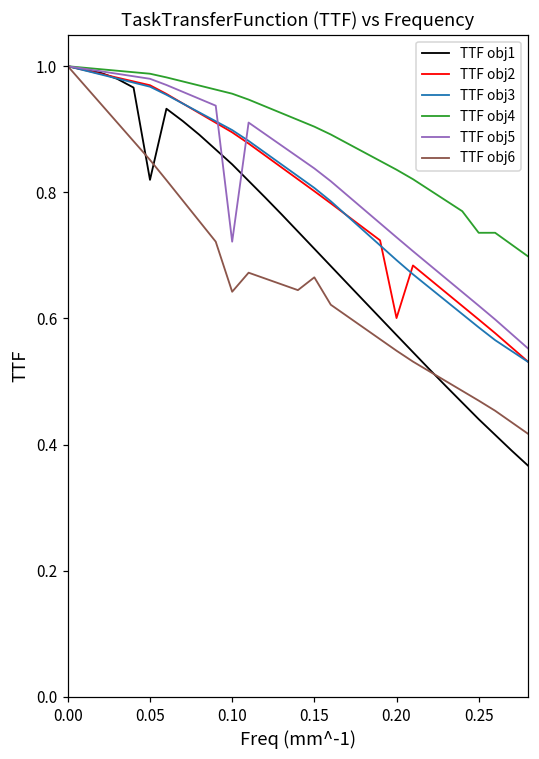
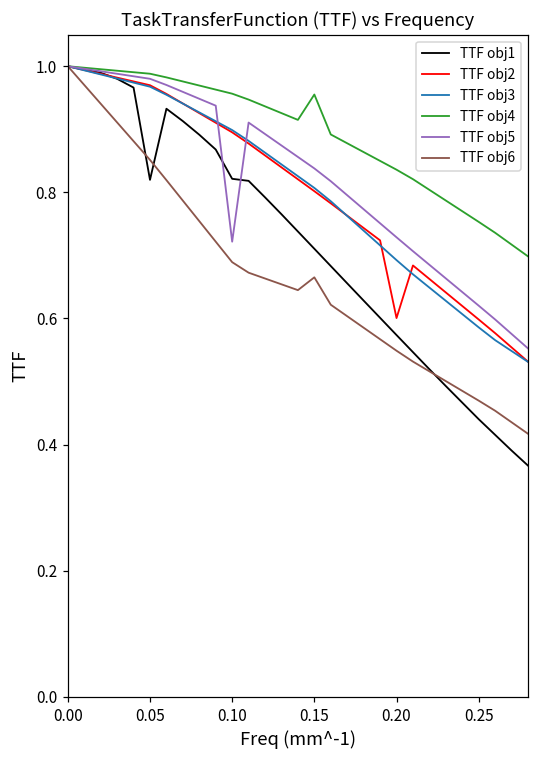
TTF obj1, 0.10: 0.84 -> 0.82
TTF obj6, 0.10: 0.64 -> 0.69
TTF obj4, 0.15: 0.90 -> 0.96
TTF obj4, 0.25: 0.74 -> 0.75
